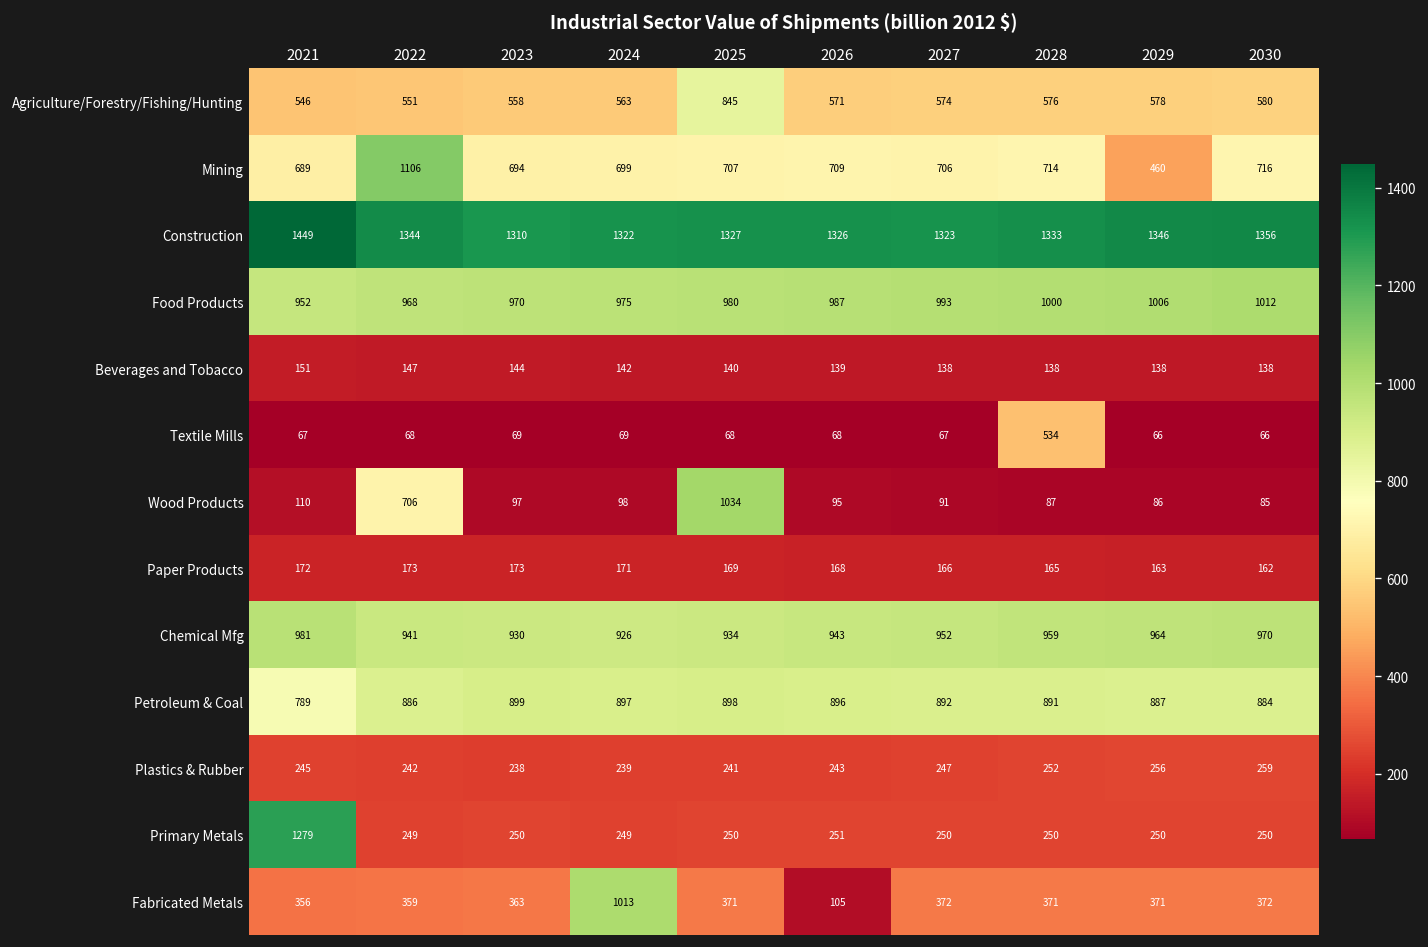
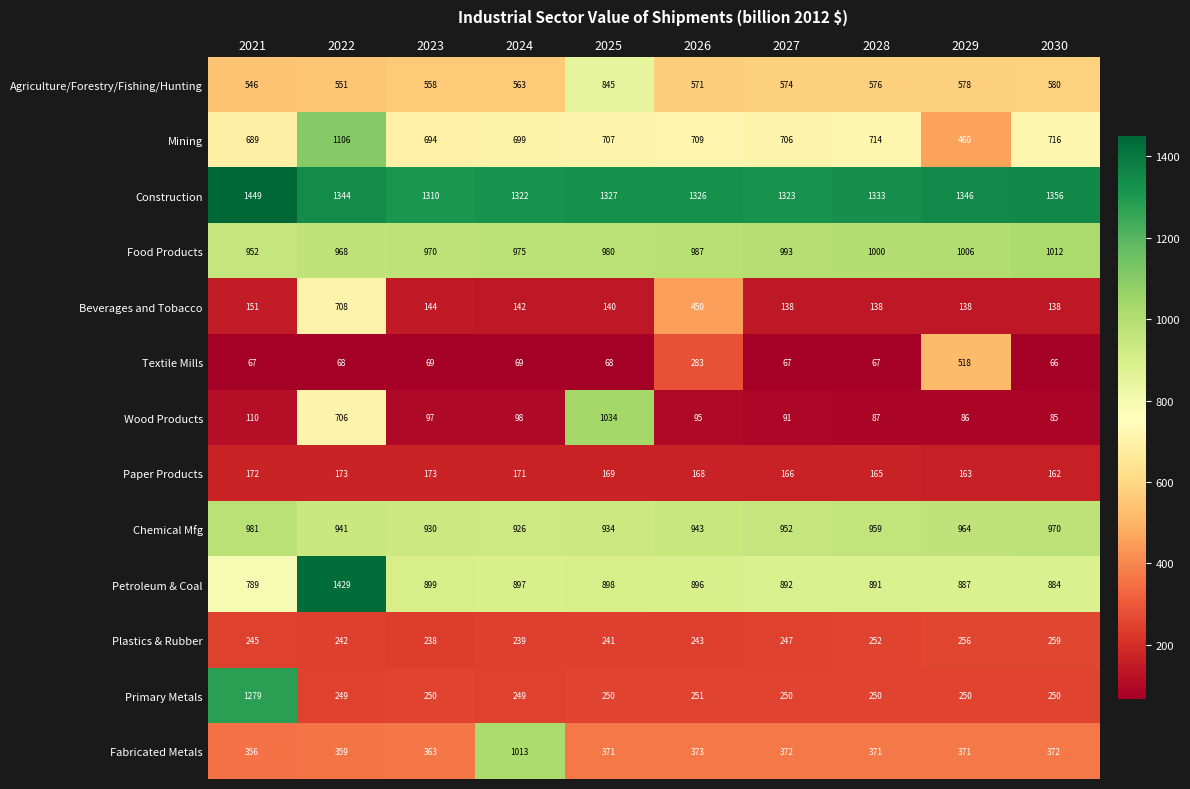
Beverages and Tobacco, 2022: 147 -> 708
Beverages and Tobacco, 2026: 139 -> 450
Textile Mills, 2026: 68 -> 283
Textile Mills, 2028: 534 -> 67
Textile Mills, 2029: 66 -> 518
Petroleum & Coal, 2022: 886 -> 1429
Fabricated Metals, 2026: 105 -> 373
